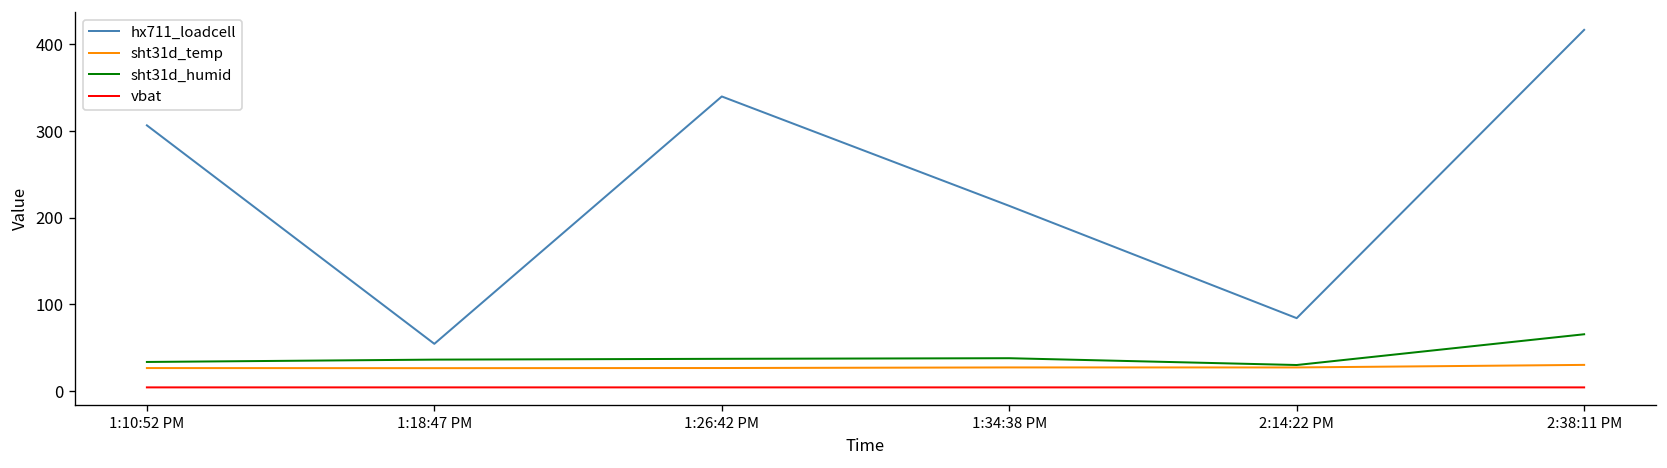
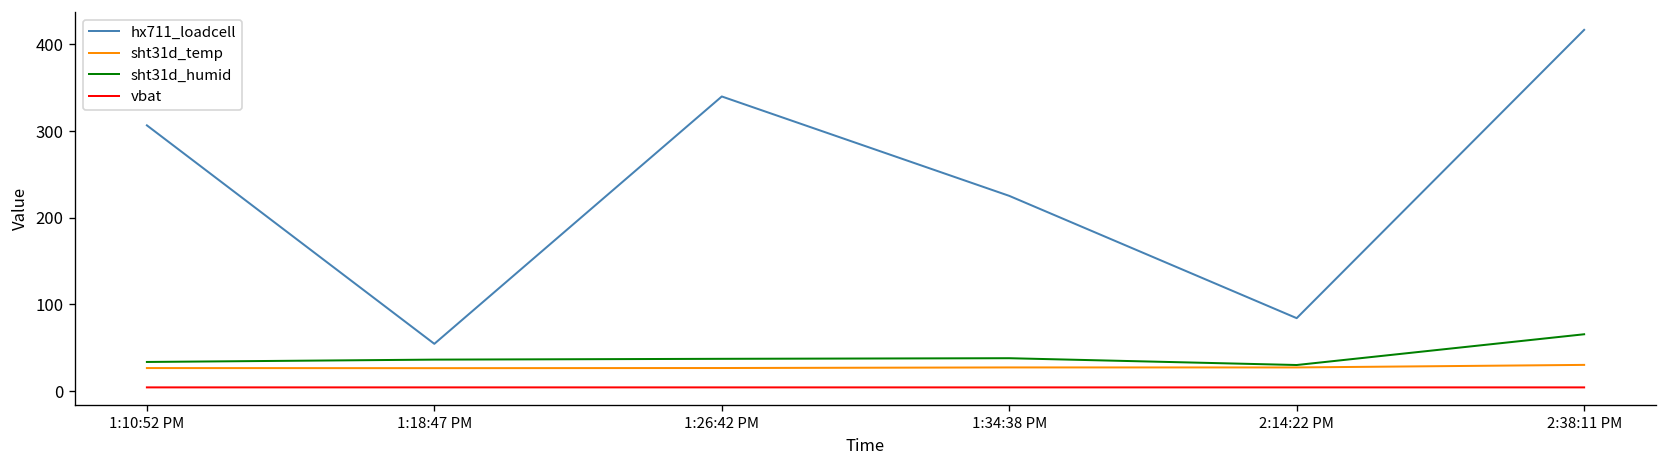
hx711_loadcell, 1:34:38 PM: 210 -> 230
